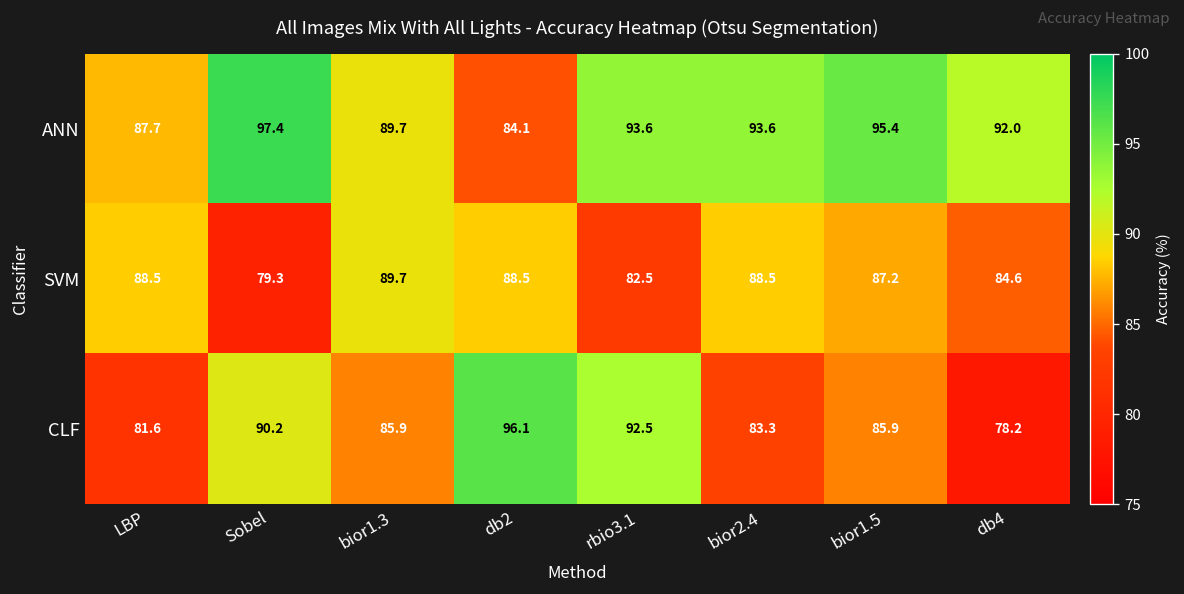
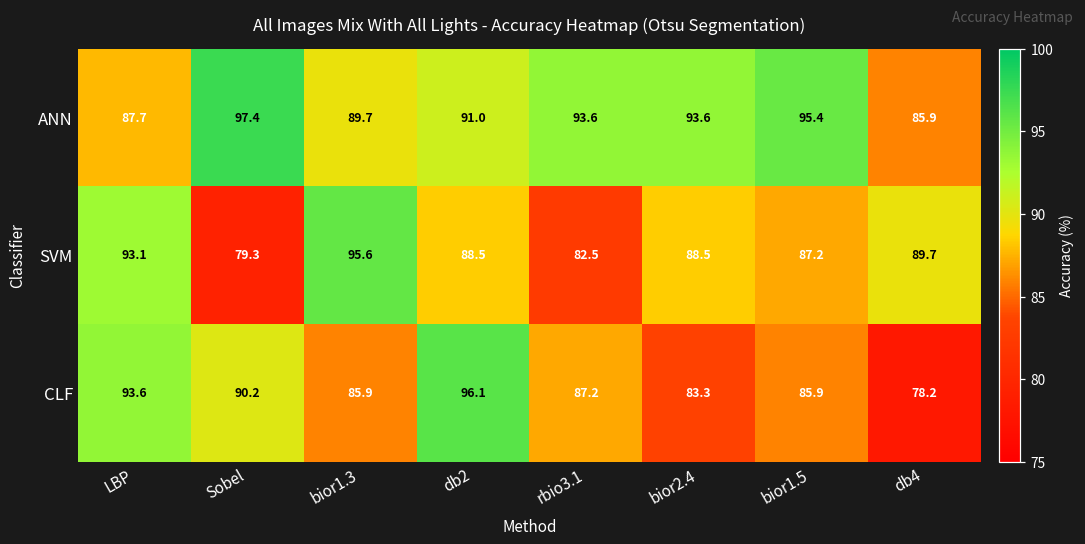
ANN, db2: 84.1 -> 91.0
ANN, db4: 92.0 -> 85.9
SVM, LBP: 88.5 -> 93.1
SVM, bior1.3: 89.7 -> 95.6
SVM, db4: 84.6 -> 89.7
CLF, LBP: 81.6 -> 93.6
CLF, rbio3.1: 92.5 -> 87.2
